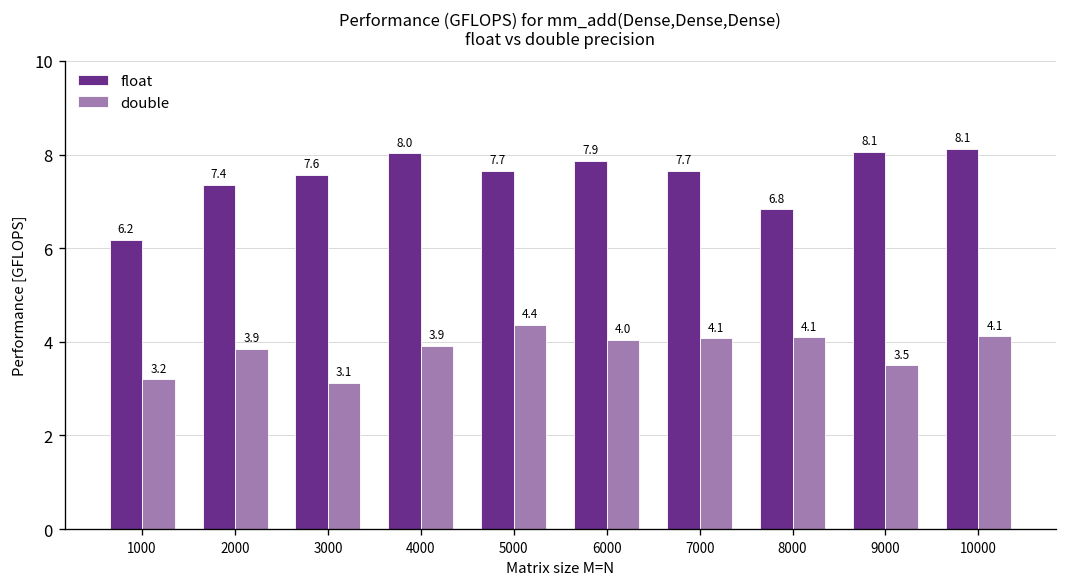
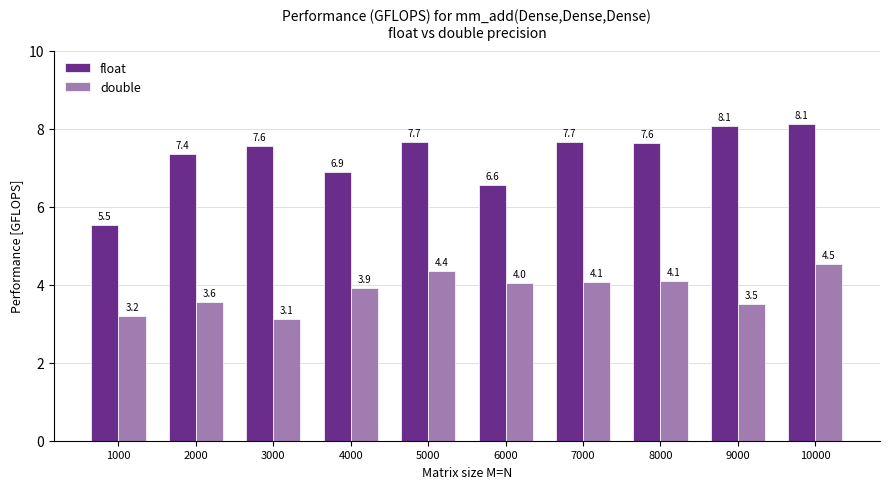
float, 1000: 6.2 -> 5.5
double, 2000: 3.9 -> 3.6
float, 4000: 8.0 -> 6.9
float, 6000: 7.9 -> 6.6
float, 8000: 6.8 -> 7.6
double, 10000: 4.1 -> 4.5
